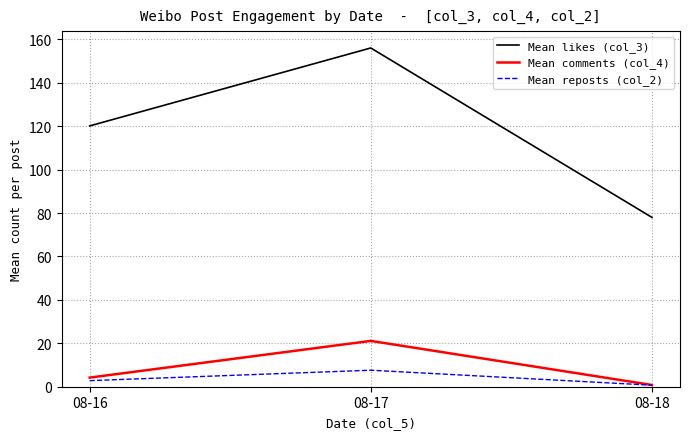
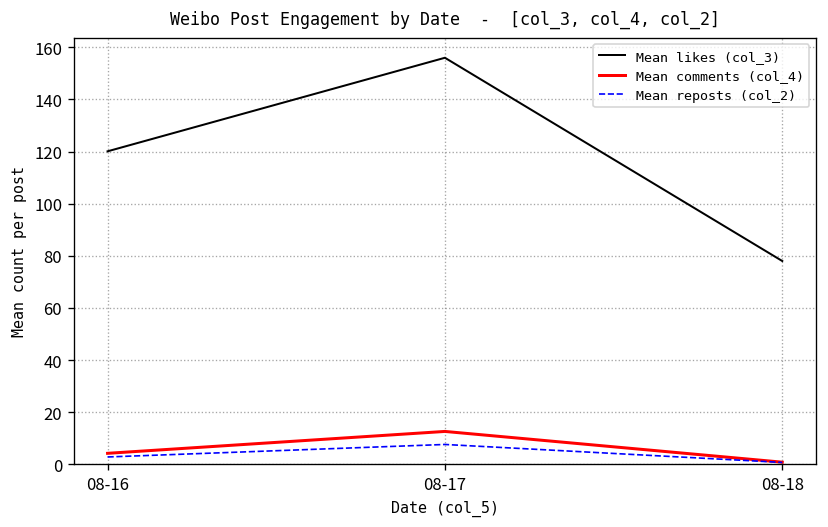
Mean comments (col_4), 08-17: 21 -> 13
